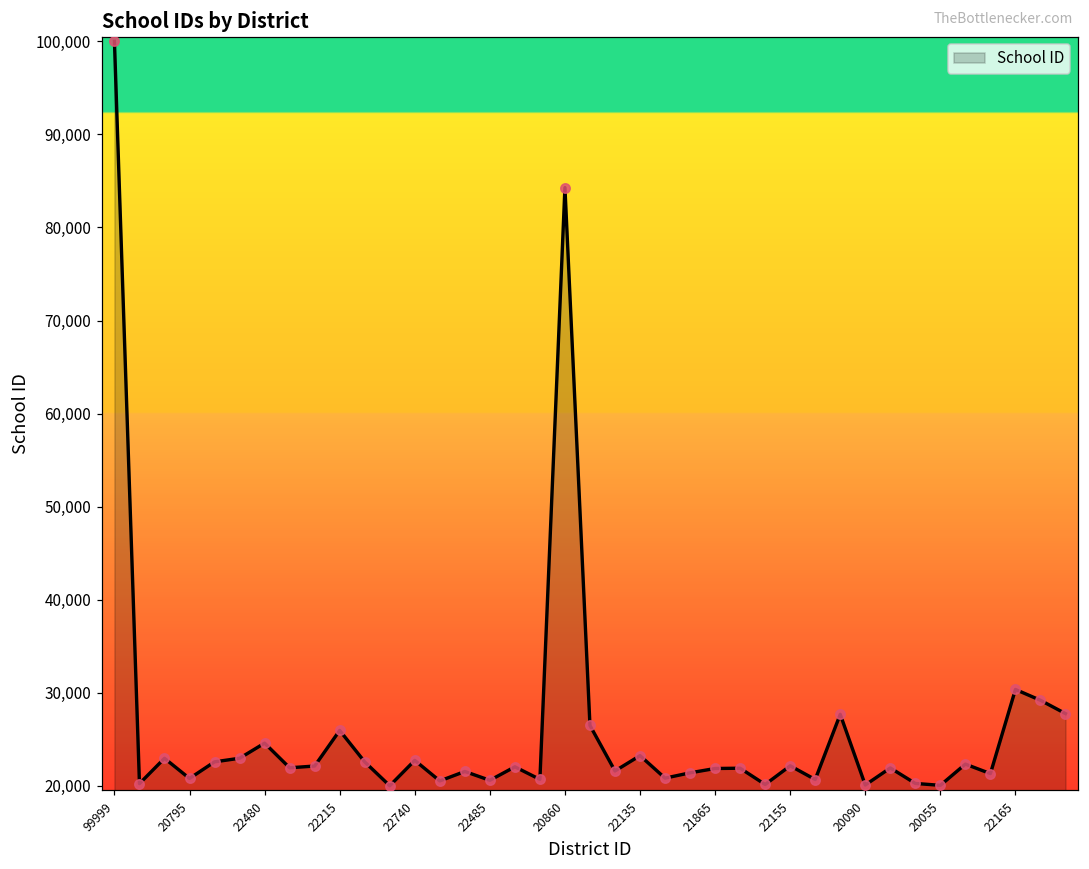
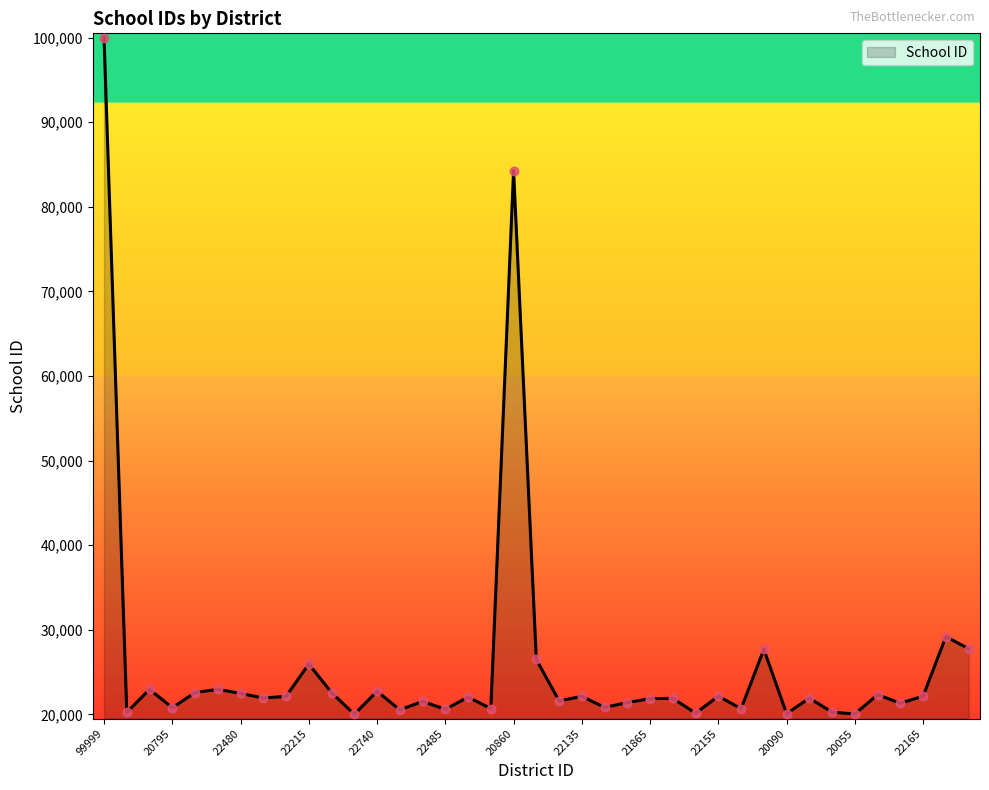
22480: 25,000 -> 22,000
22135: 23,000 -> 22,000
22165: 30,000 -> 22,000
